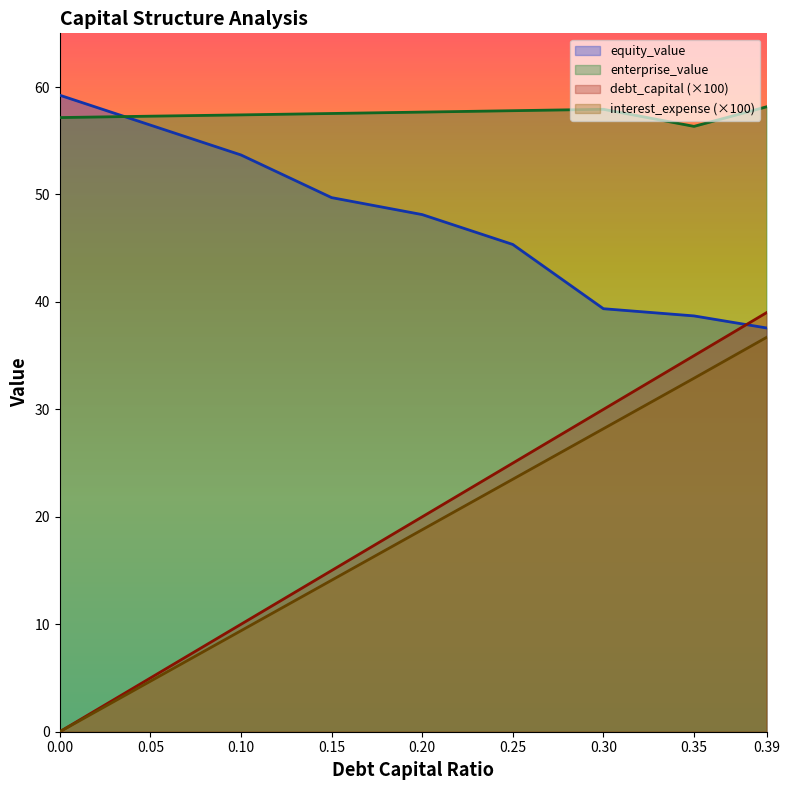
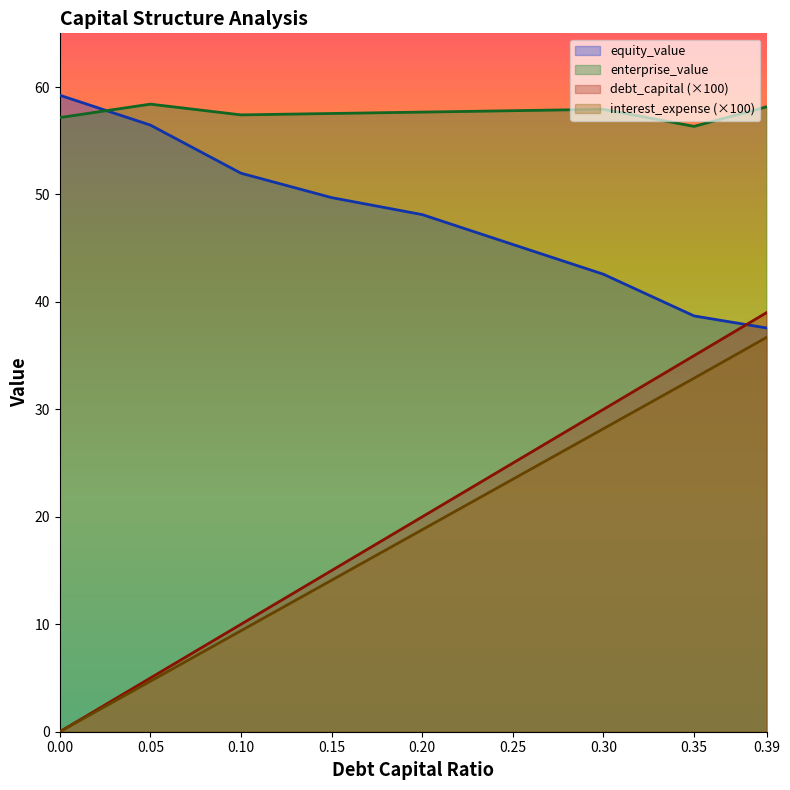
enterprise_value, 0.05: 57.3 -> 58.4
equity_value, 0.10: 53.7 -> 52.0
equity_value, 0.30: 39.4 -> 42.6
